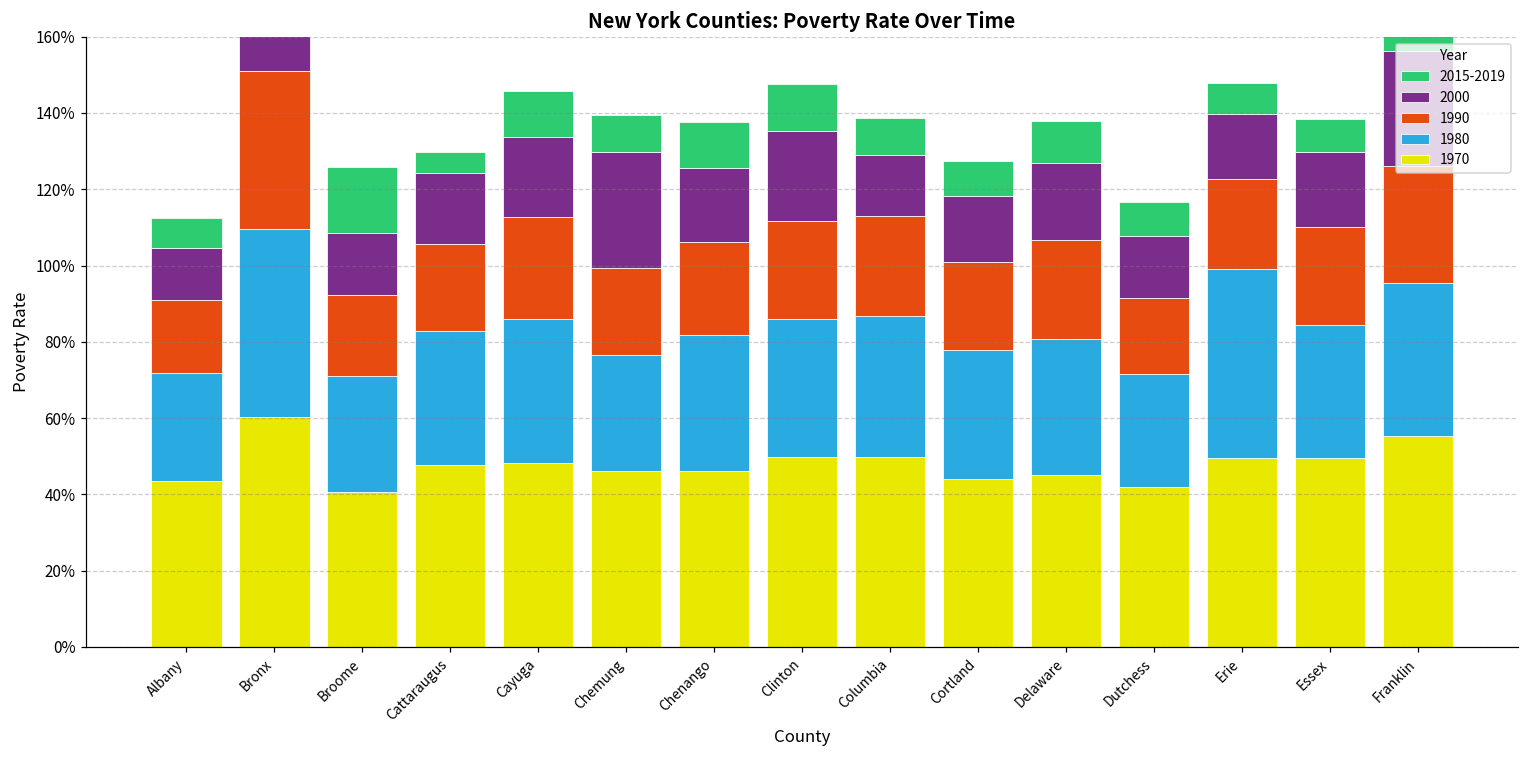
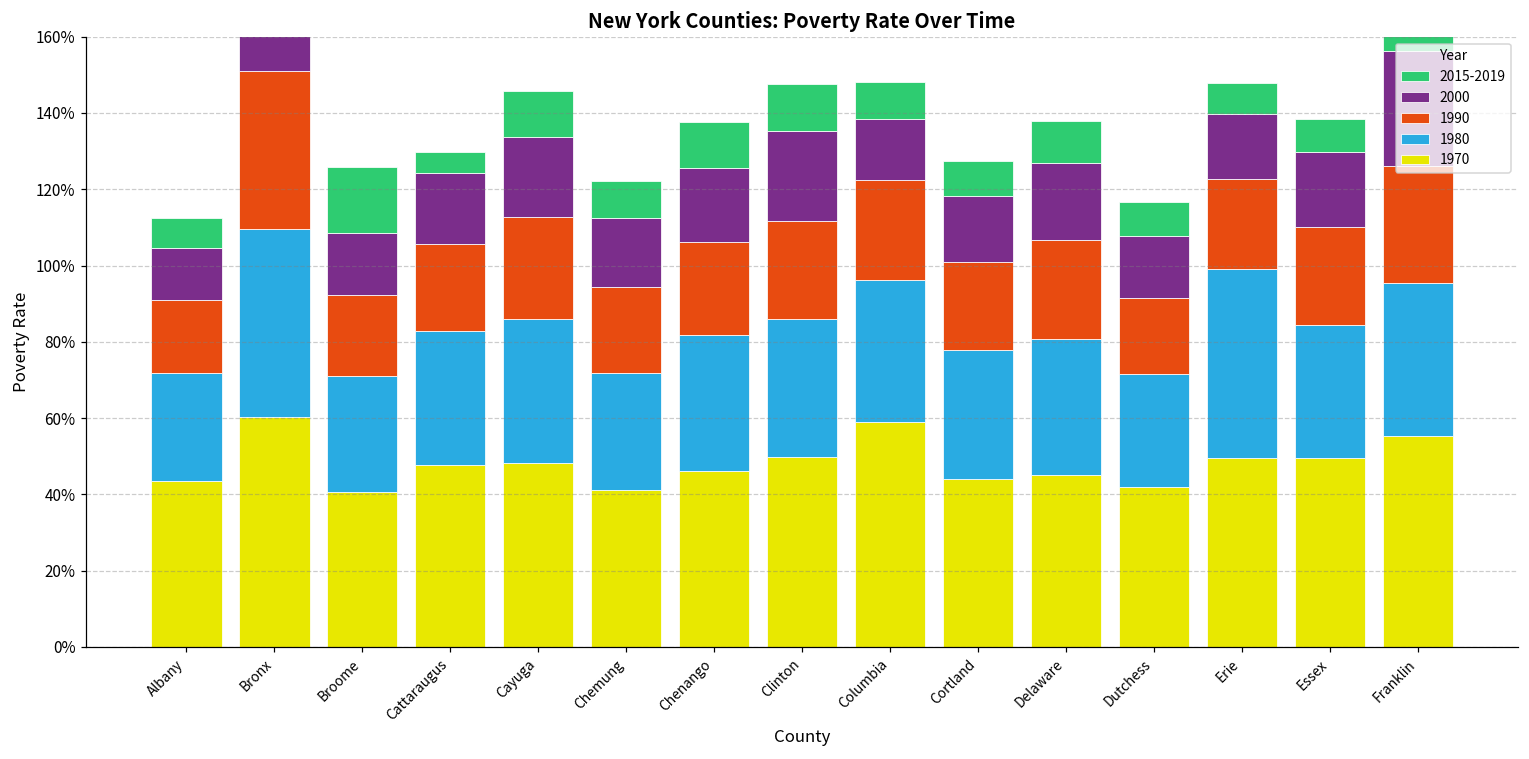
1970, Chemung: 46% -> 41%
2000, Chemung: 30% -> 18%
1970, Columbia: 50% -> 59%
